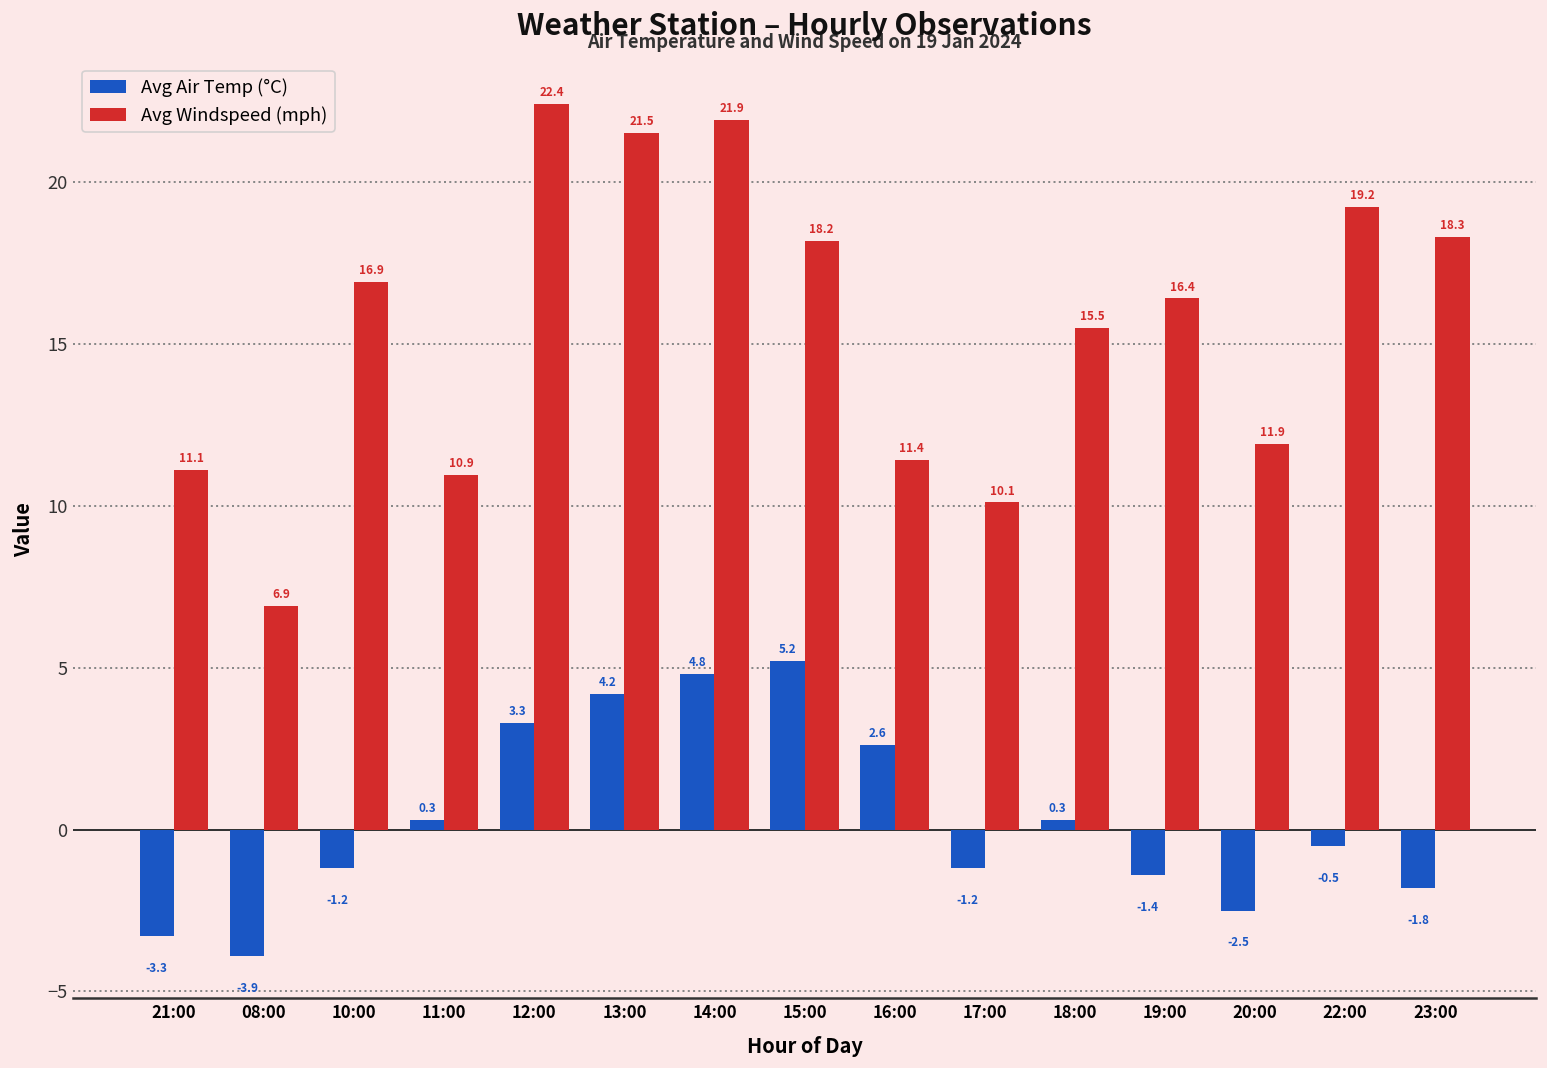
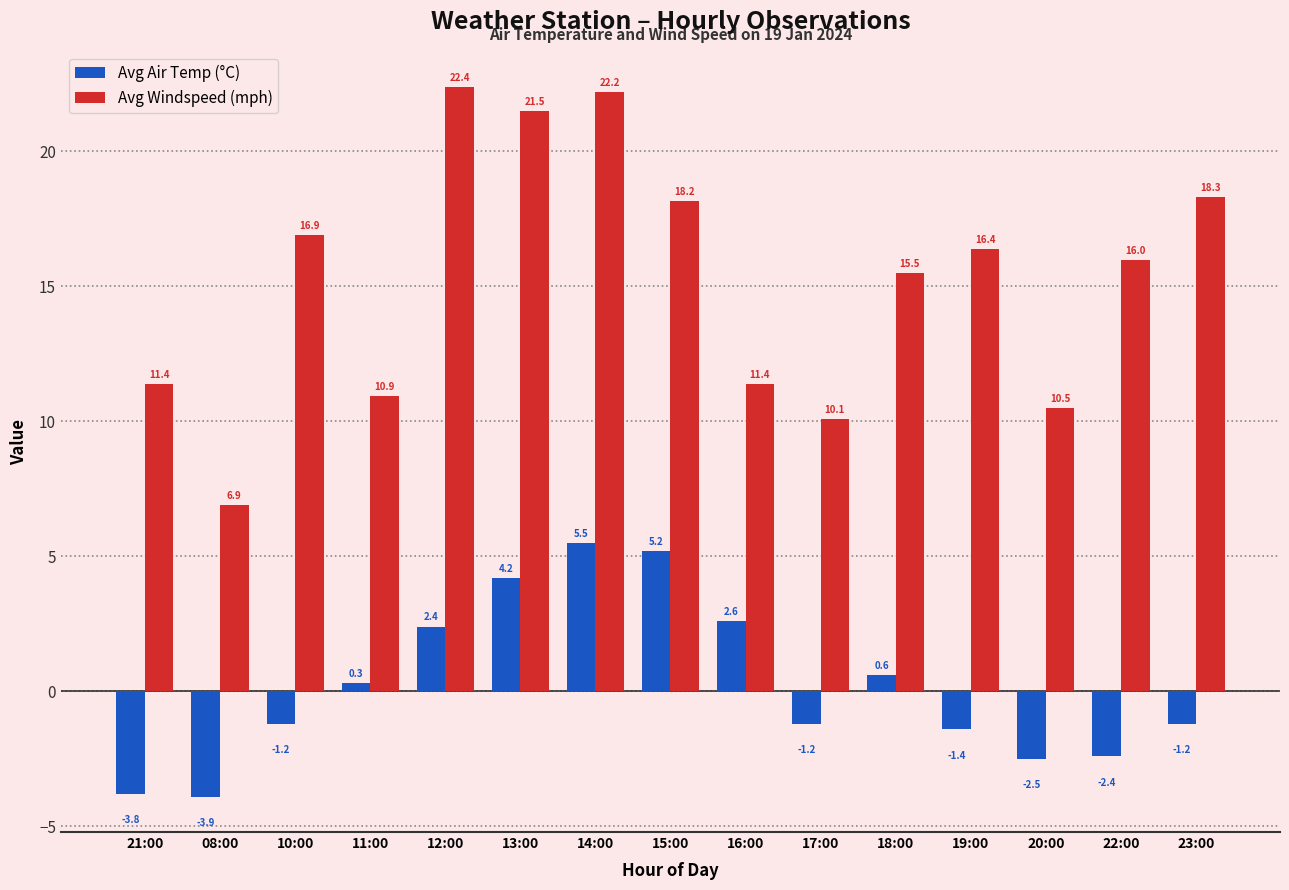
Avg Air Temp (°C), 21:00: -3.3 -> -3.8
Avg Windspeed (mph), 21:00: 11.1 -> 11.4
Avg Air Temp (°C), 12:00: 3.3 -> 2.4
Avg Air Temp (°C), 14:00: 4.8 -> 5.5
Avg Windspeed (mph), 14:00: 21.9 -> 22.2
Avg Air Temp (°C), 18:00: 0.3 -> 0.6
Avg Windspeed (mph), 20:00: 11.9 -> 10.5
Avg Air Temp (°C), 22:00: -0.5 -> -2.4
Avg Windspeed (mph), 22:00: 19.2 -> 16.0
Avg Air Temp (°C), 23:00: -1.8 -> -1.2
